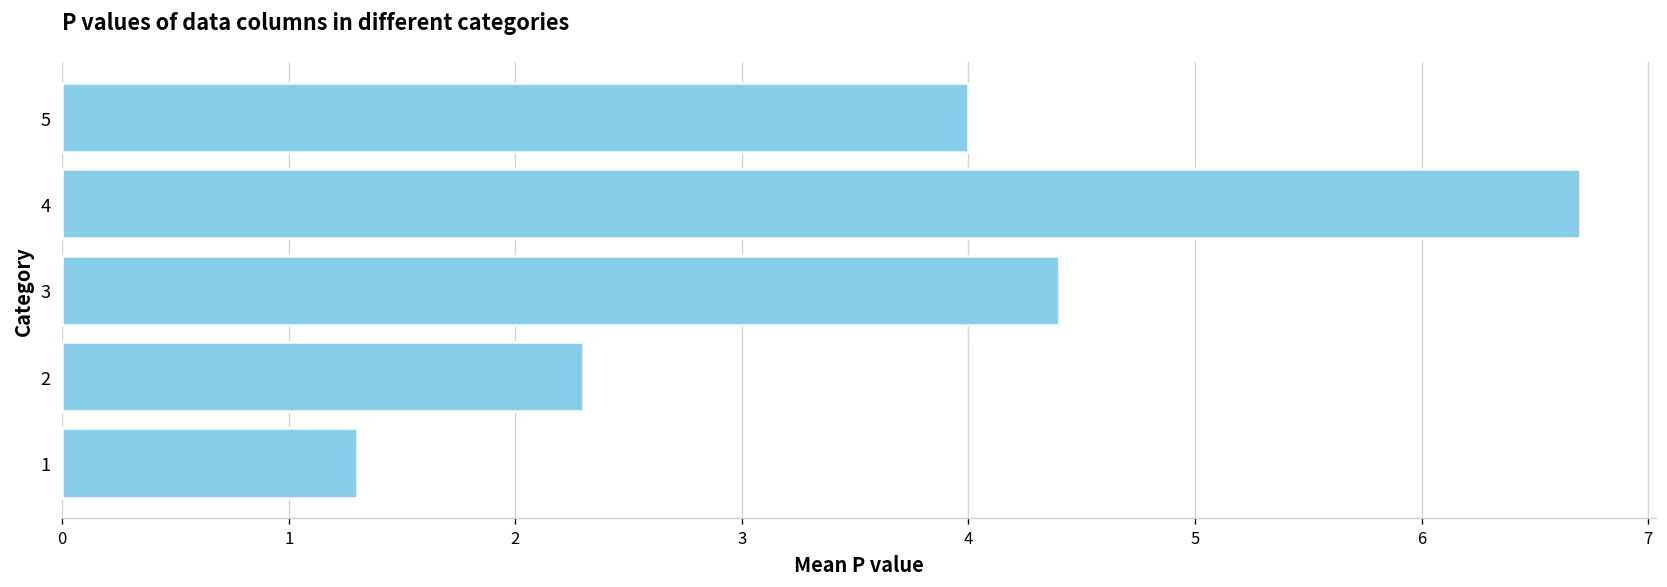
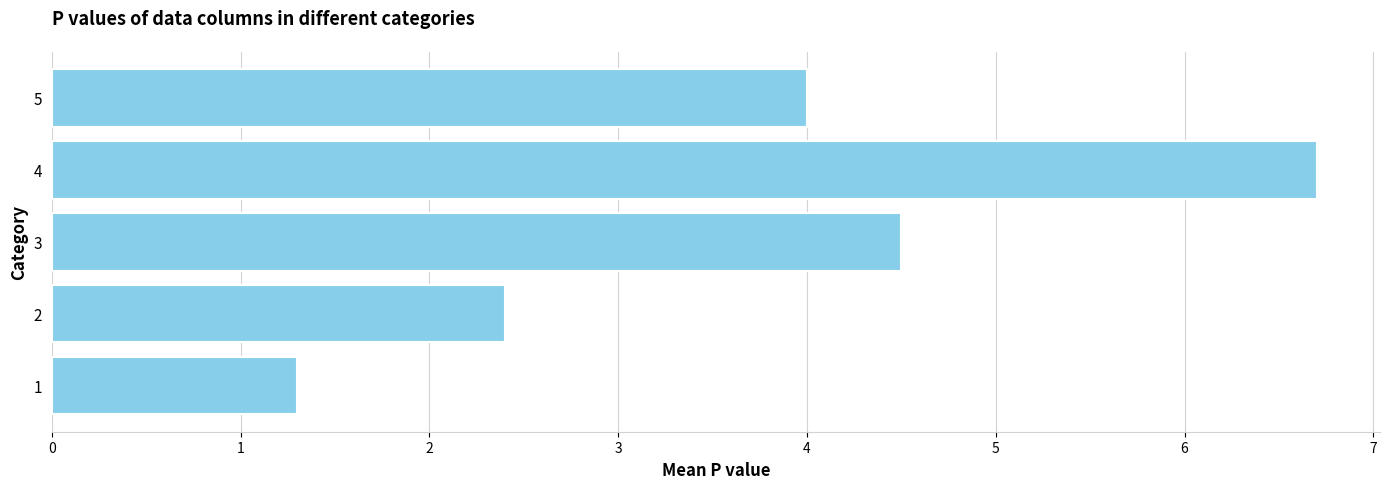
3: 4.4 -> 4.5
2: 2.3 -> 2.4
